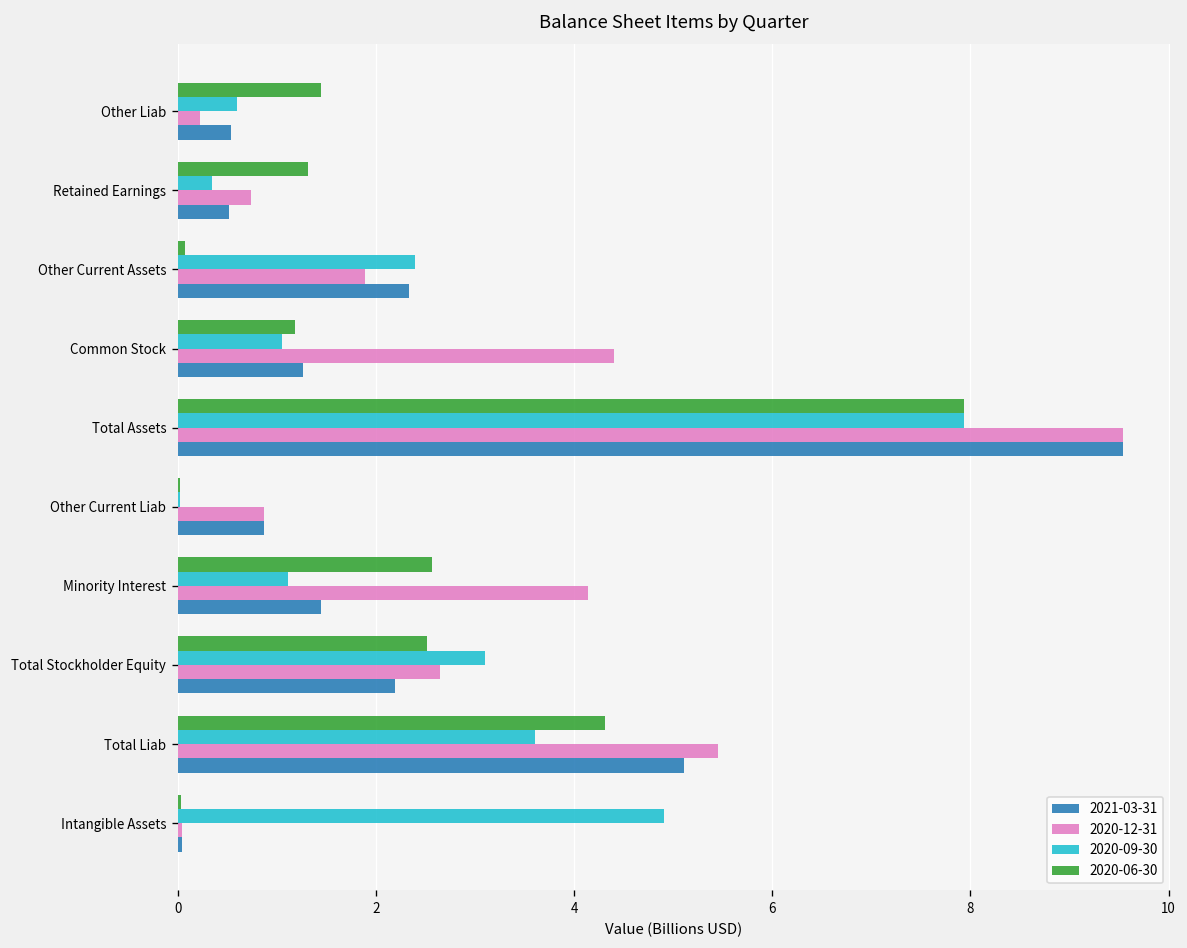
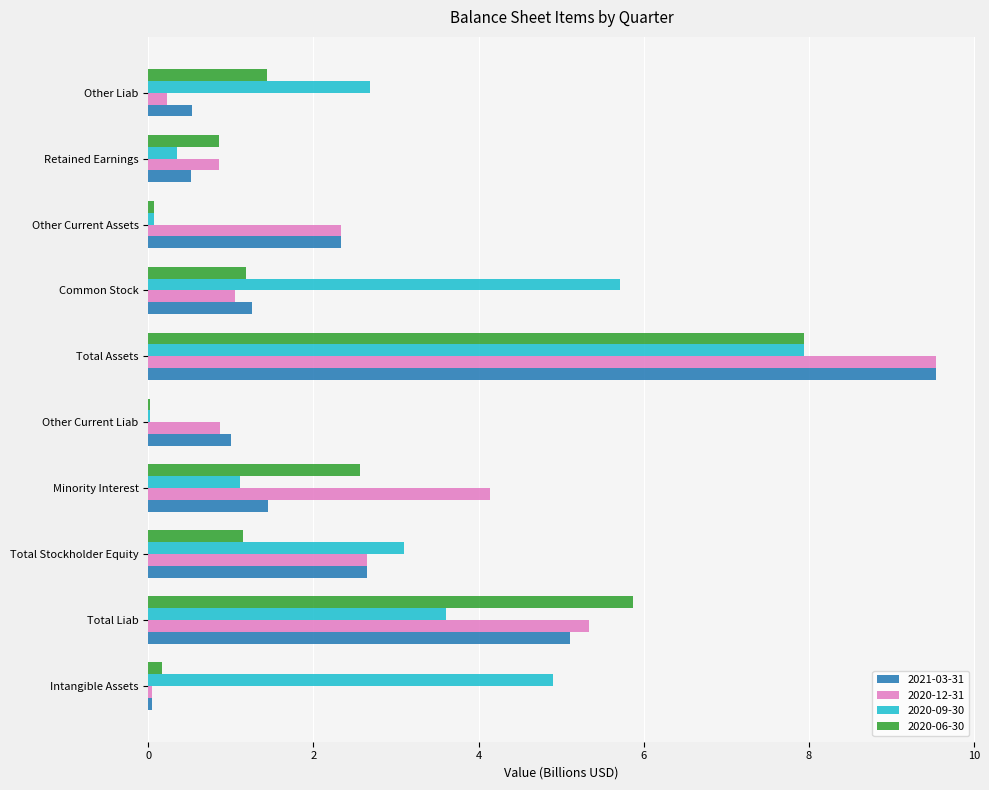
2020-09-30, Other Liab: 0.6 -> 2.7
2020-06-30, Retained Earnings: 1.3 -> 0.9
2020-12-31, Retained Earnings: 0.7 -> 0.9
2020-09-30, Other Current Assets: 2.4 -> 0.1
2020-12-31, Other Current Assets: 1.9 -> 2.3
2020-09-30, Common Stock: 1.0 -> 5.7
2020-12-31, Common Stock: 4.4 -> 1.0
2021-03-31, Other Current Liab: 0.9 -> 1.0
2020-06-30, Total Stockholder Equity: 2.5 -> 1.1
2021-03-31, Total Stockholder Equity: 2.2 -> 2.6
2020-06-30, Total Liab: 4.3 -> 5.9
2020-12-31, Total Liab: 5.4 -> 5.3
2020-06-30, Intangible Assets: 0.0 -> 0.2
